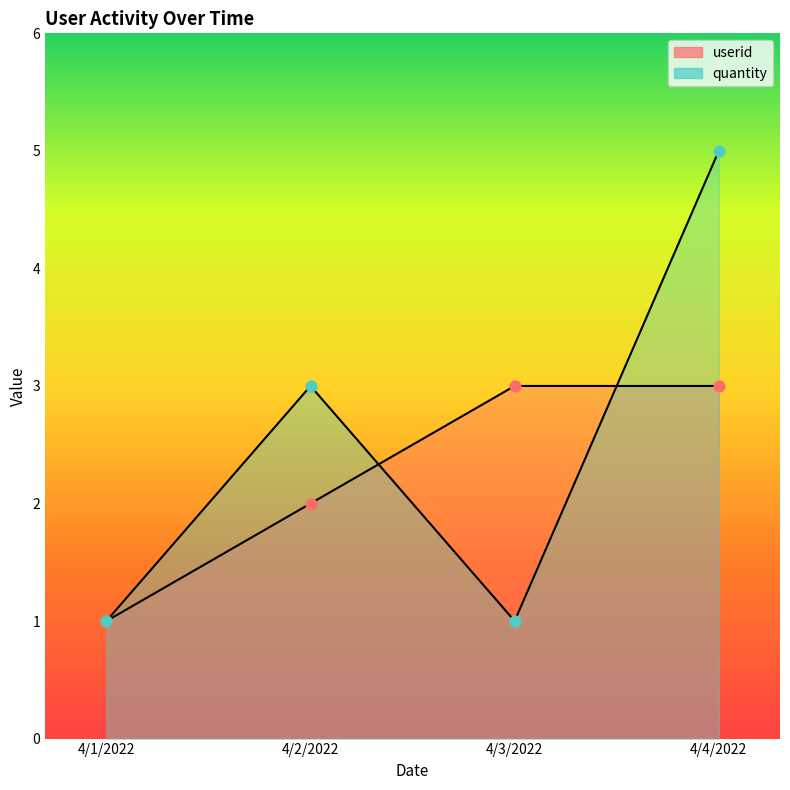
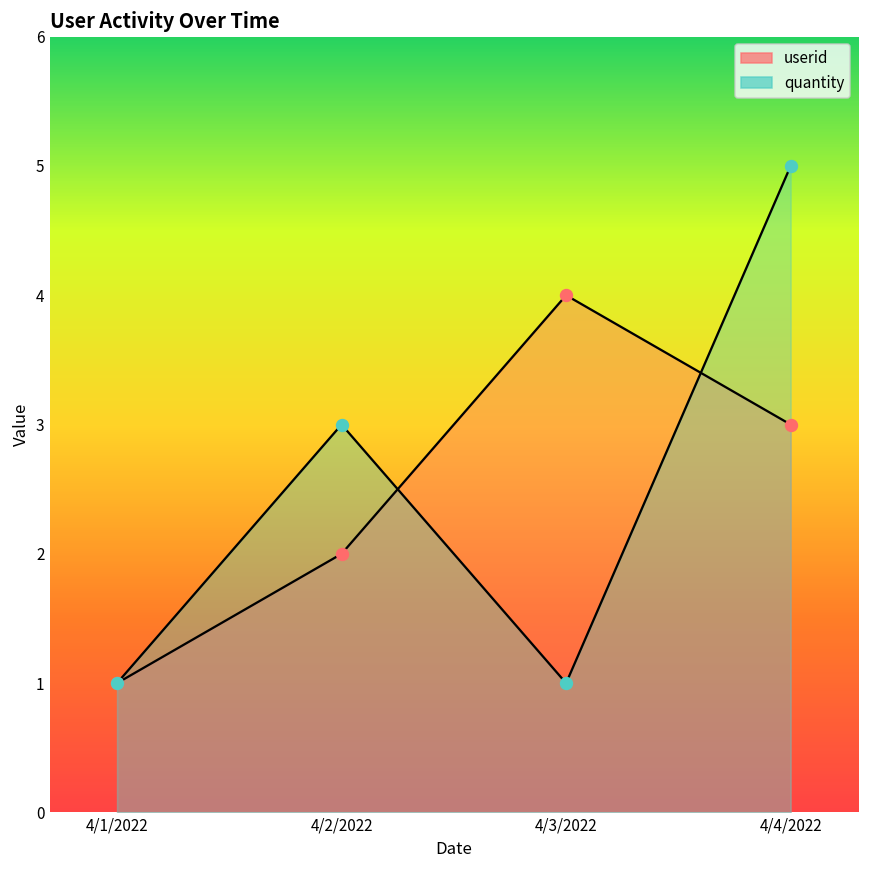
userid, 4/3/2022: 3 -> 4
